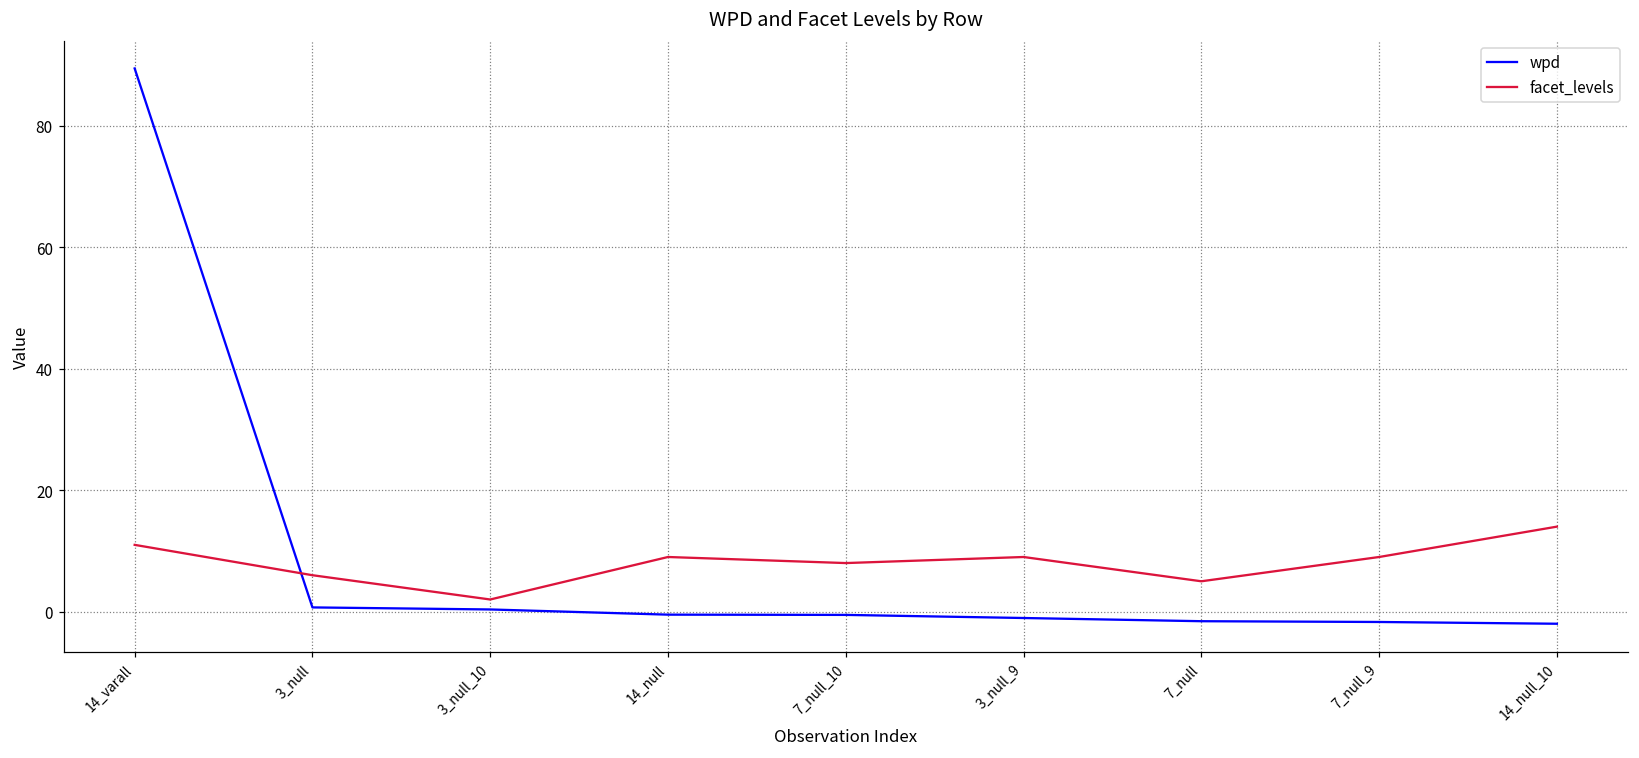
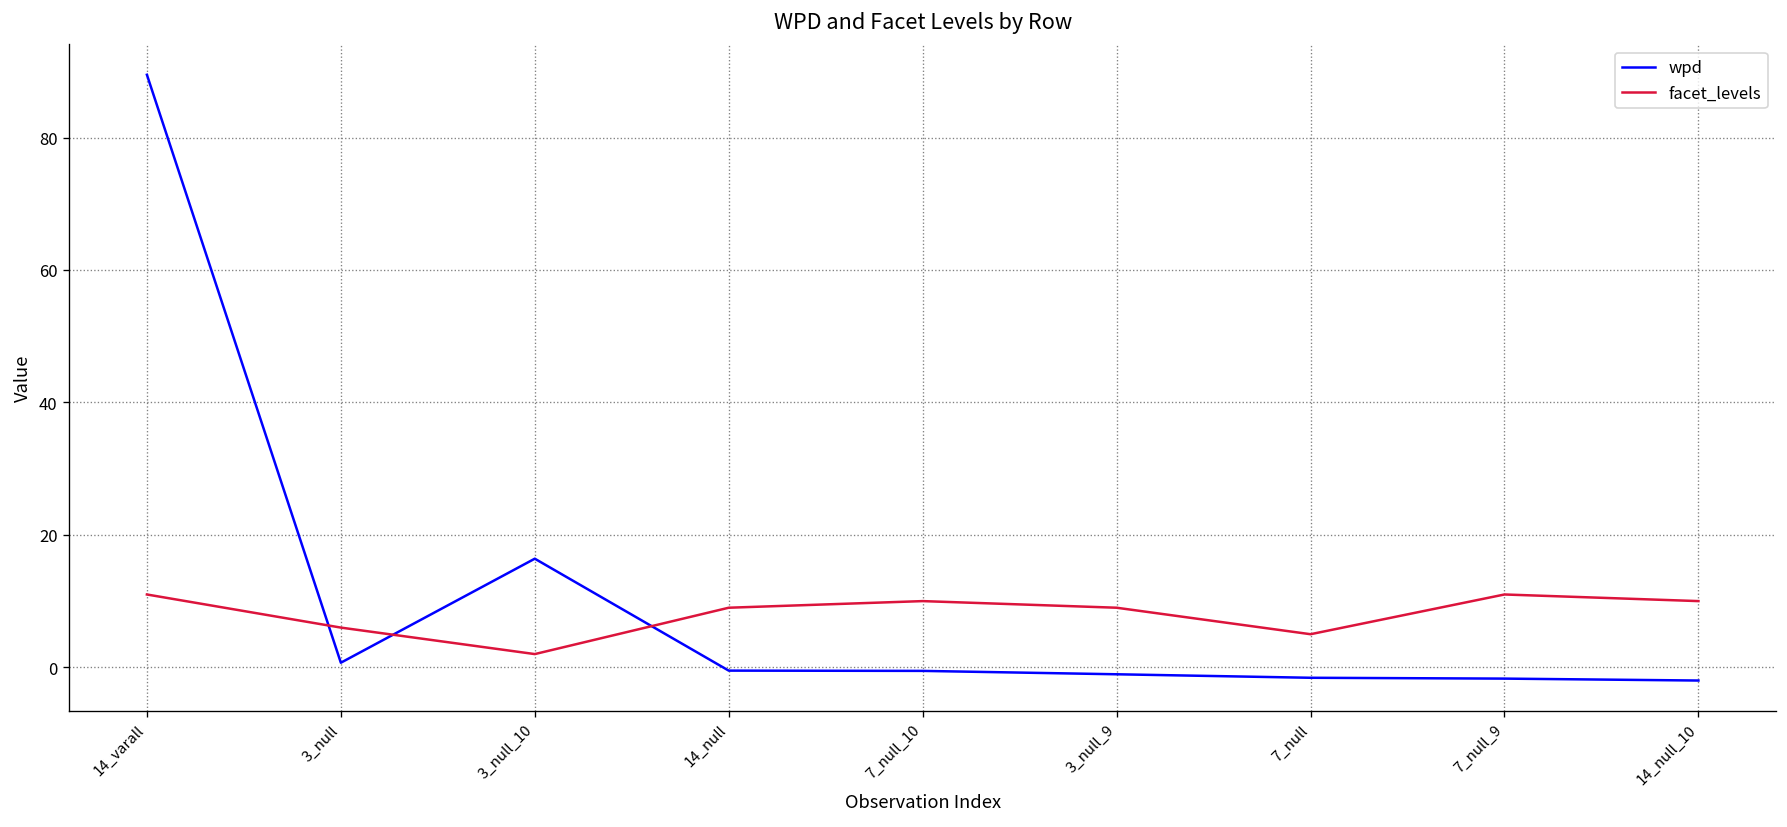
wpd, 3_null_10: 0 -> 16
facet_levels, 7_null_10: 8 -> 10
facet_levels, 7_null_9: 9 -> 11
facet_levels, 14_null_10: 14 -> 10
